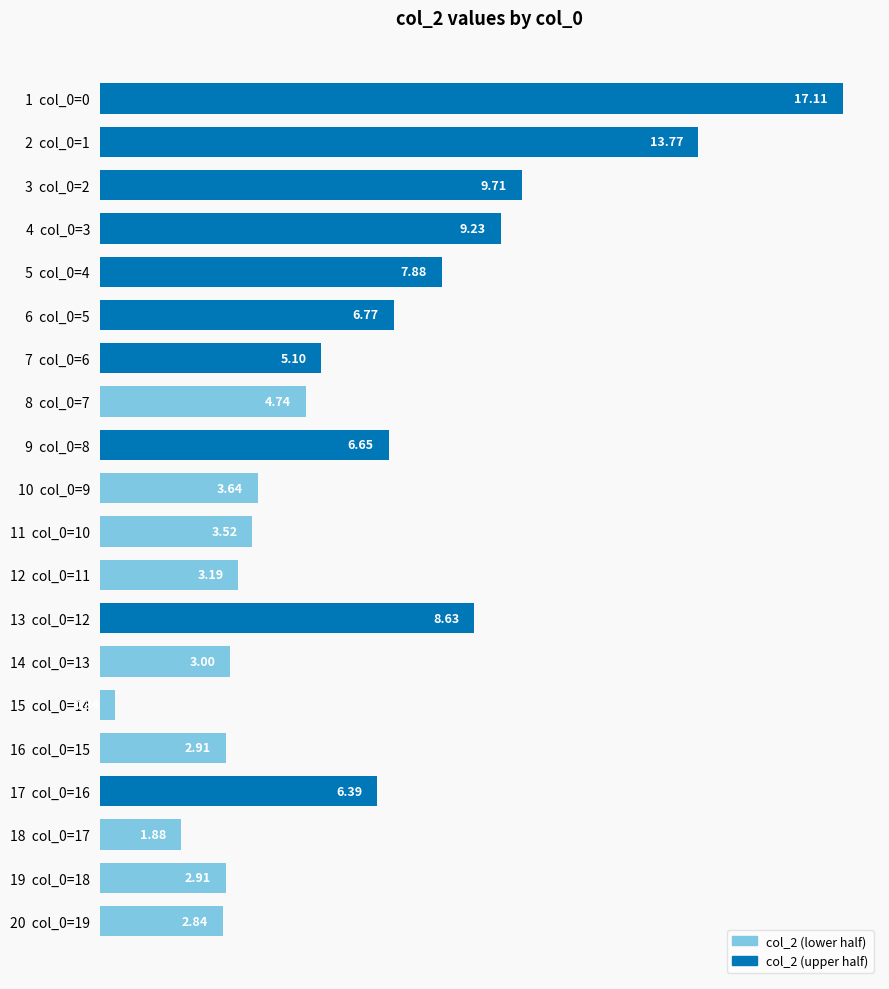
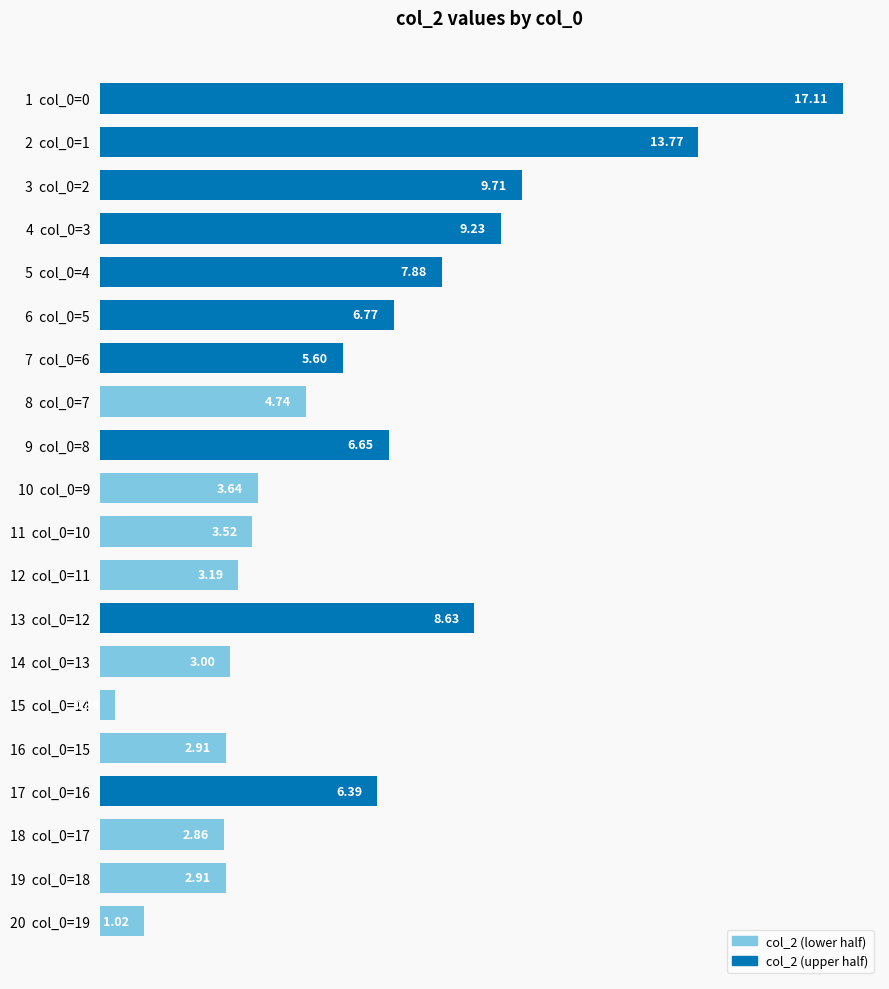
7 col_0=6: 5.10 -> 5.60
18 col_0=17: 1.88 -> 2.86
20 col_0=19: 2.84 -> 1.02
